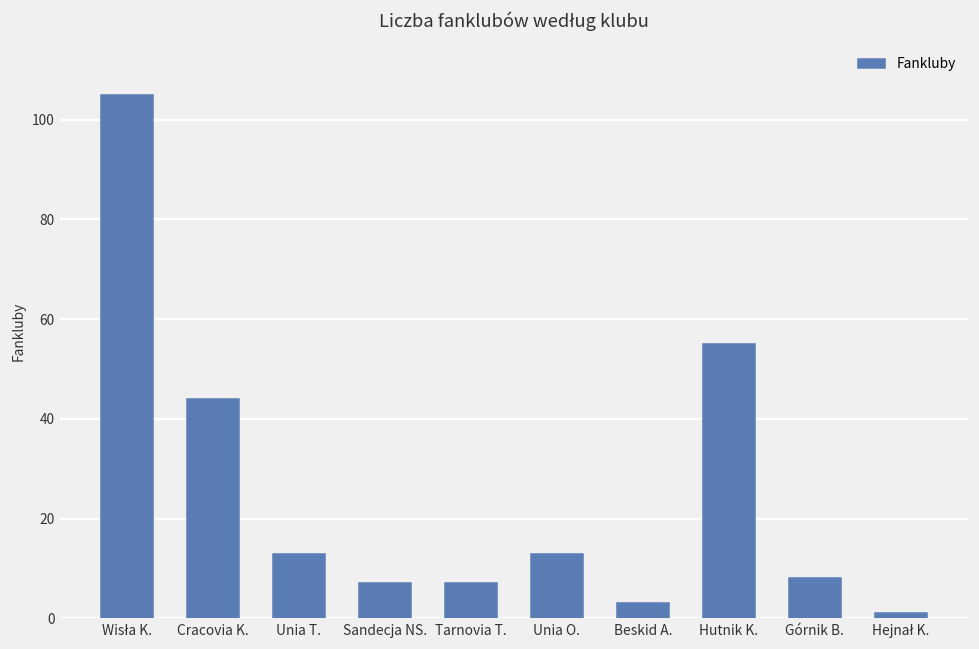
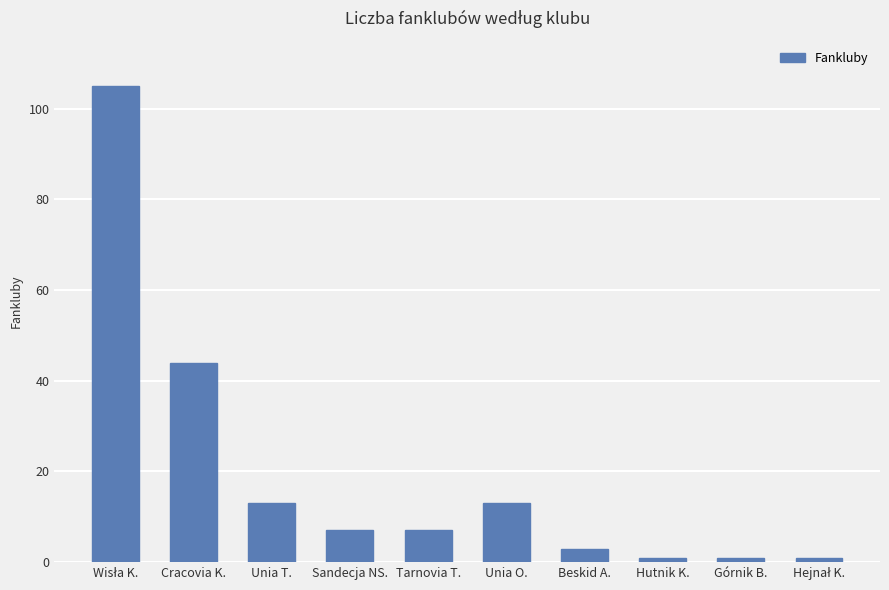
Hutnik K.: 55 -> 1
Górnik B.: 8 -> 1
